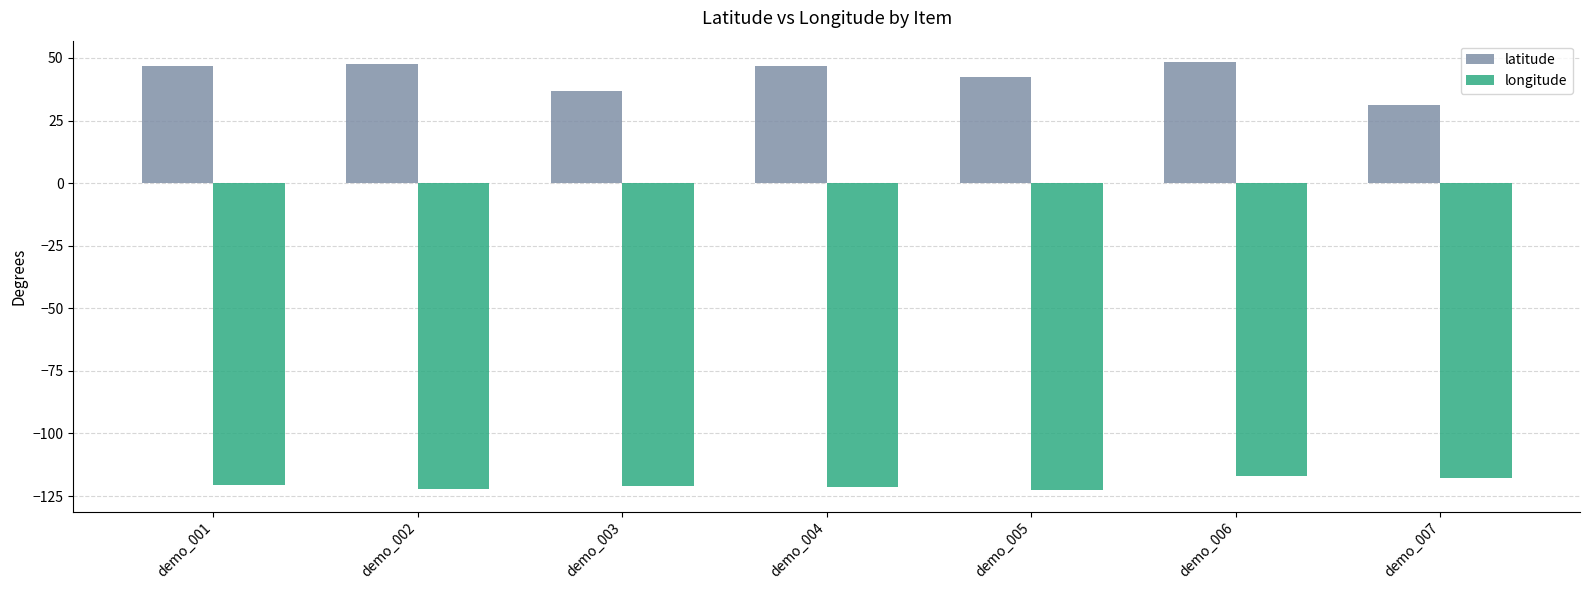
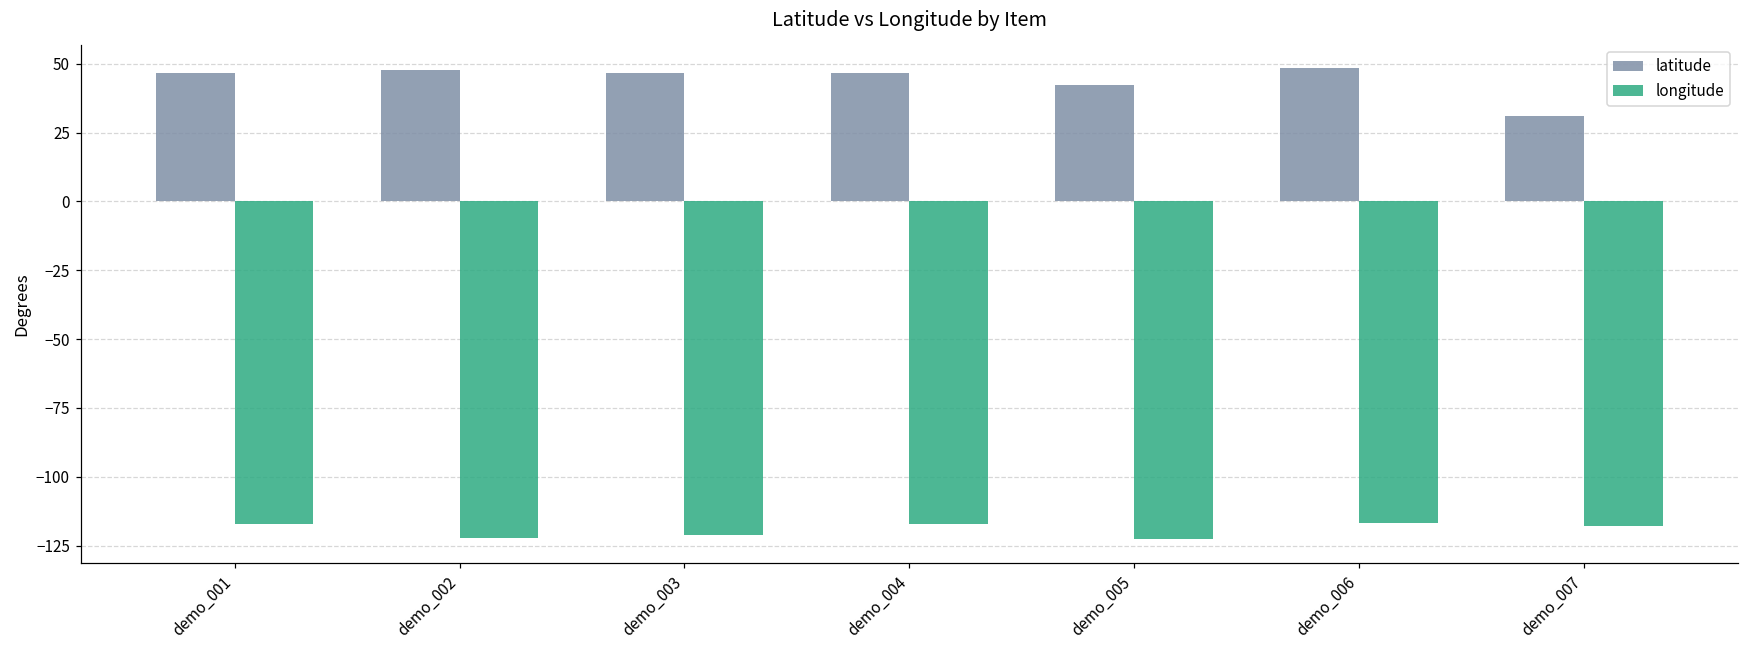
longitude, demo_001: -121 -> -117
latitude, demo_003: 37 -> 47
longitude, demo_004: -121 -> -117
